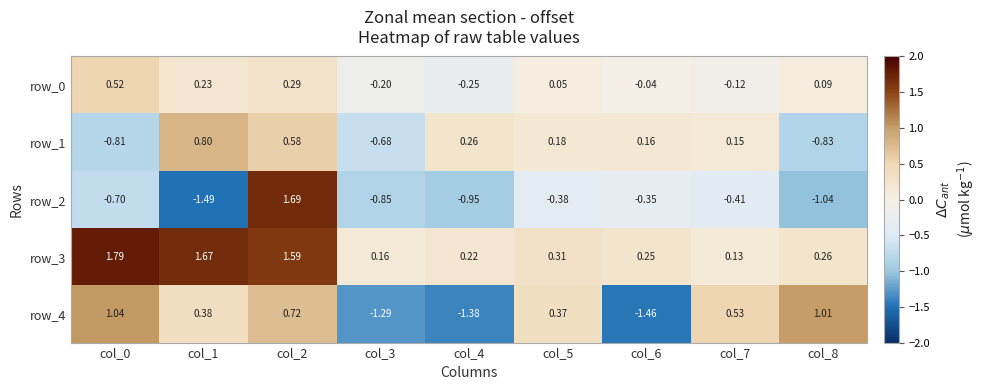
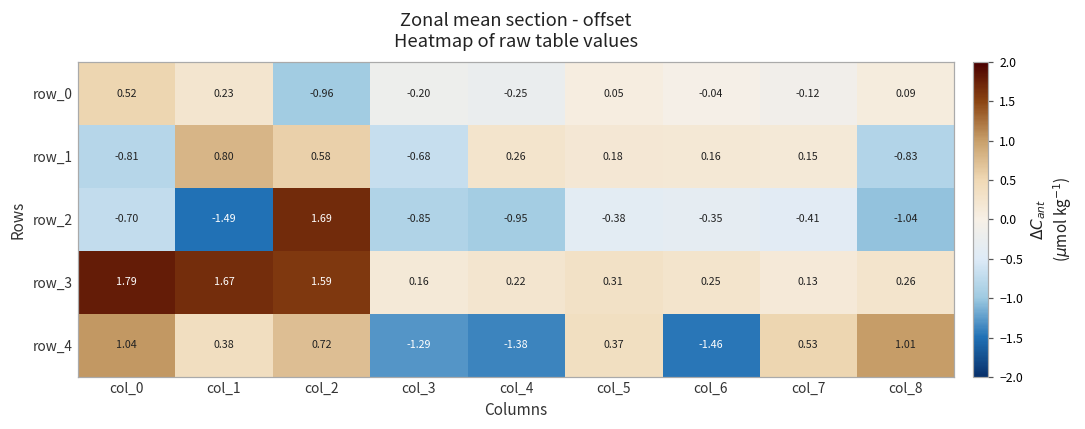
row_0, col_2: 0.29 -> -0.96
